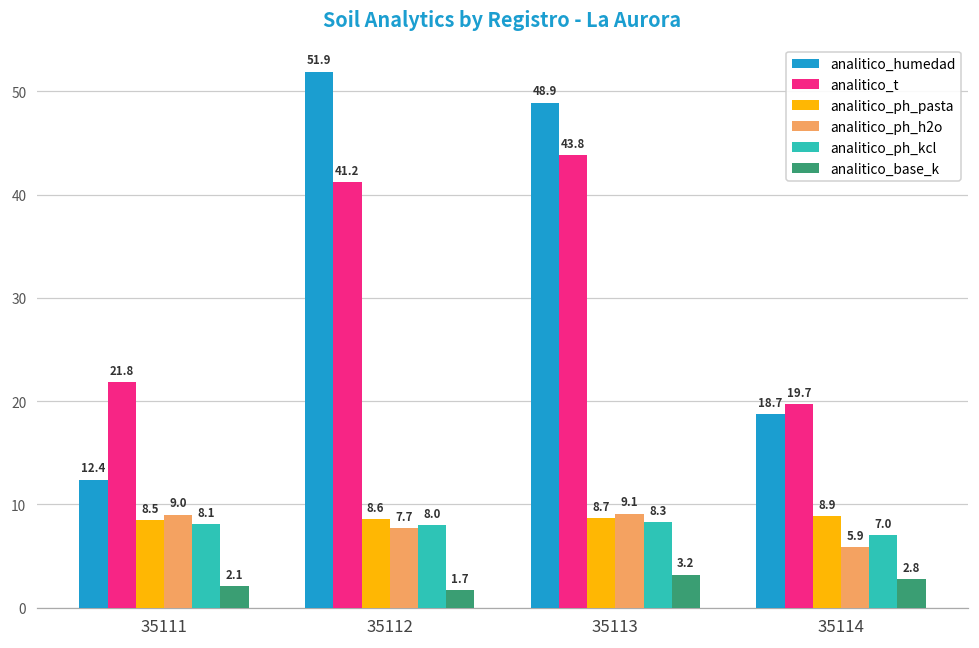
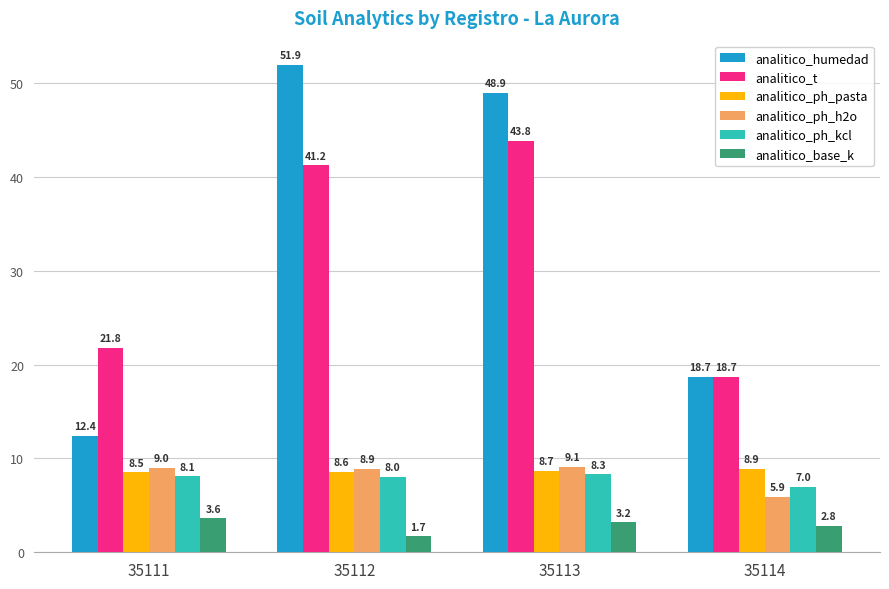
analitico_base_k, 35111: 2.1 -> 3.6
analitico_ph_h2o, 35112: 7.7 -> 8.9
analitico_t, 35114: 19.7 -> 18.7
